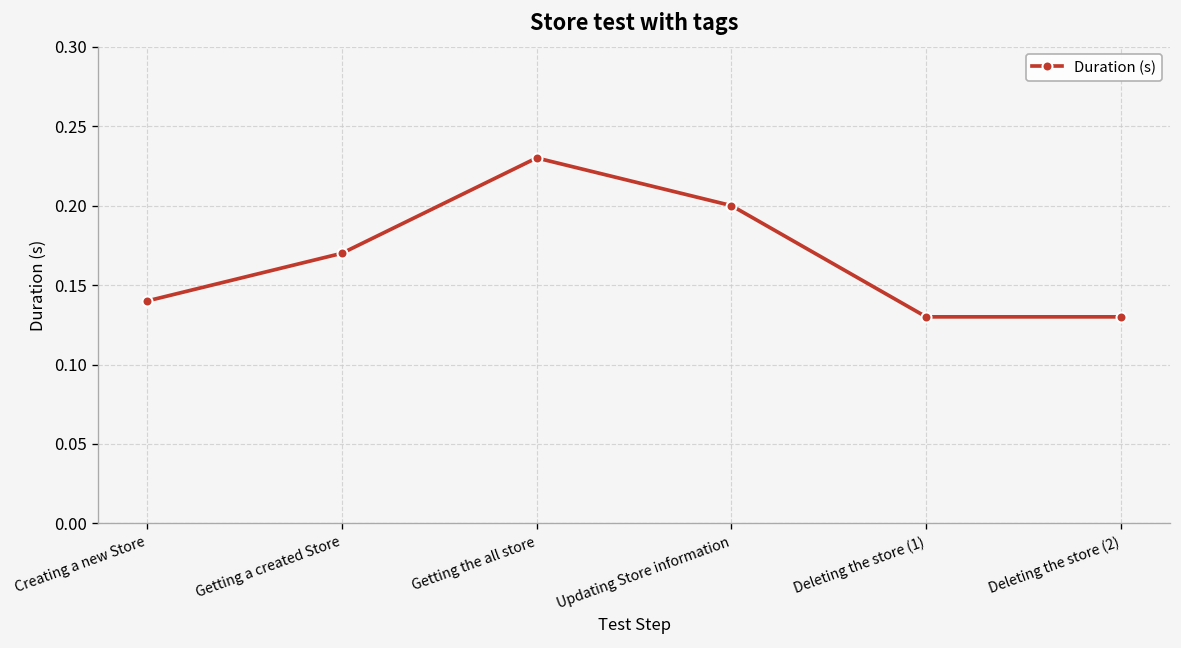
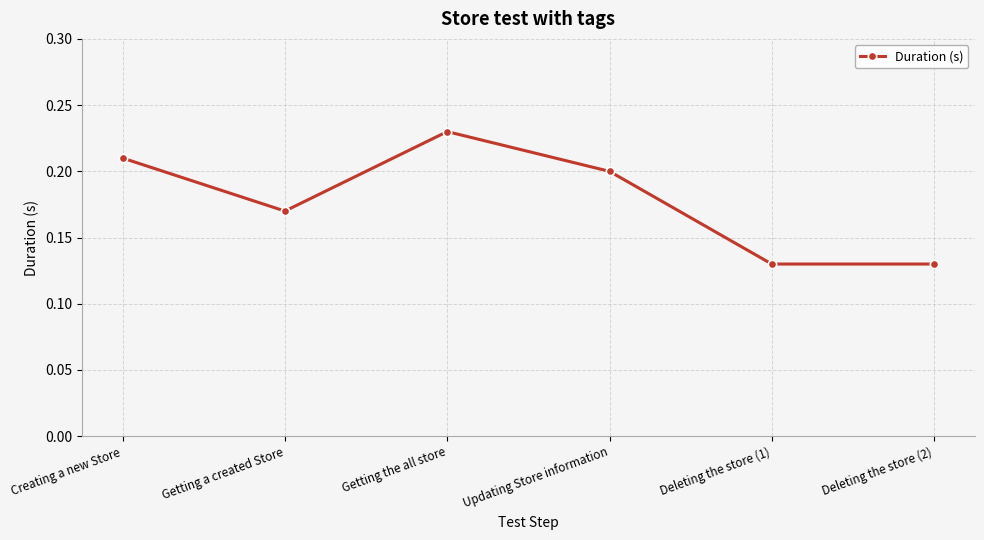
Creating a new Store: 0.14 -> 0.21
